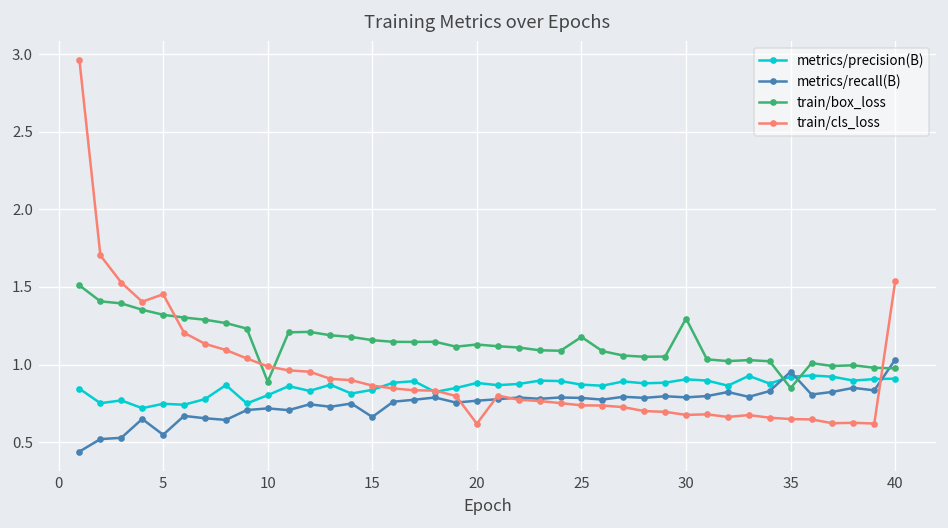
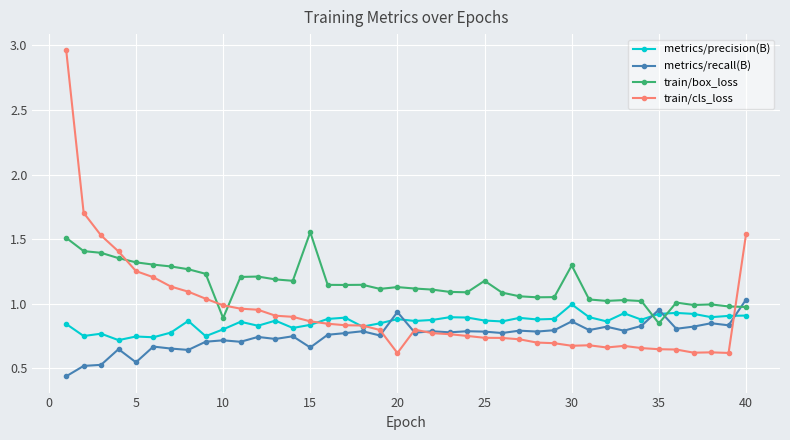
train/cls_loss, 5: 1.45 -> 1.25
train/box_loss, 15: 1.16 -> 1.55
metrics/recall(B), 20: 0.77 -> 0.94
metrics/precision(B), 30: 0.90 -> 1.00
metrics/recall(B), 30: 0.79 -> 0.86
